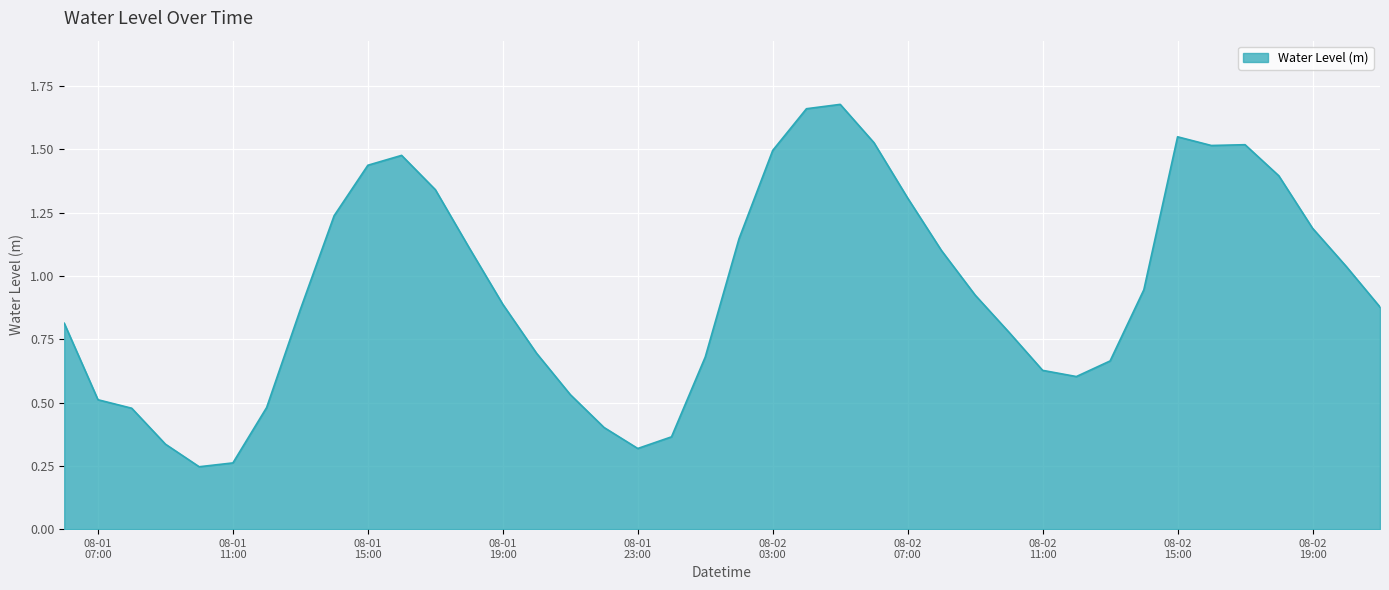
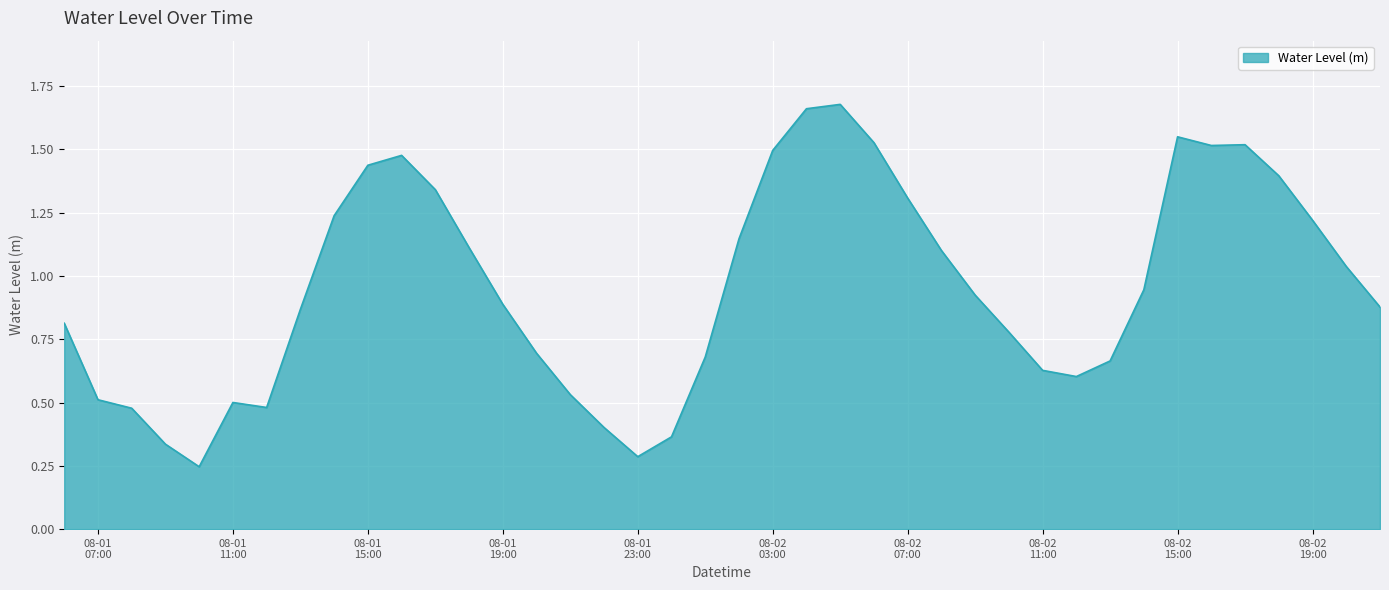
08-01 11:00: 0.26 -> 0.50
08-01 23:00: 0.32 -> 0.29
08-02 19:00: 1.19 -> 1.22
